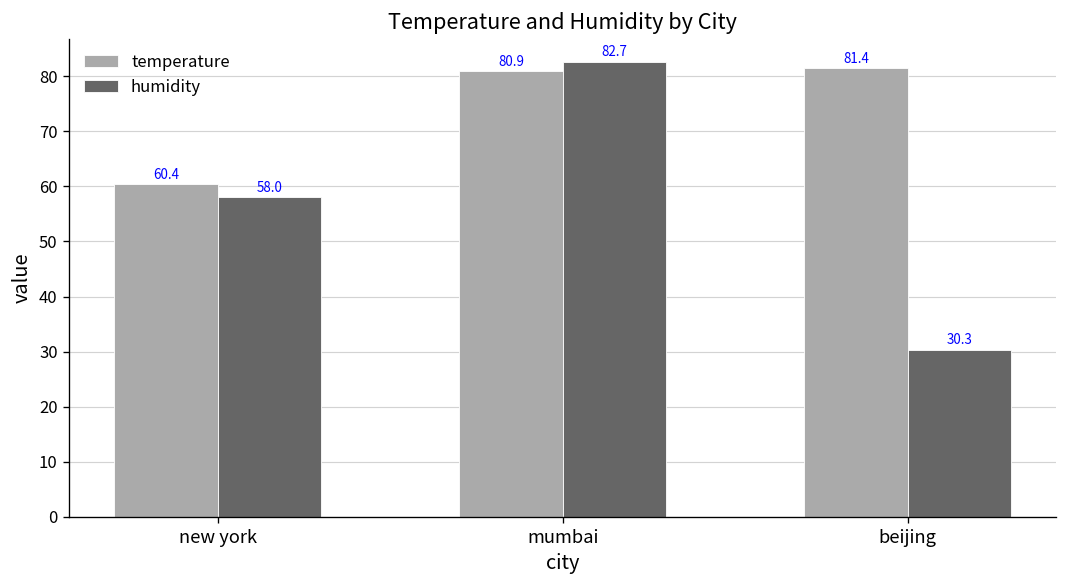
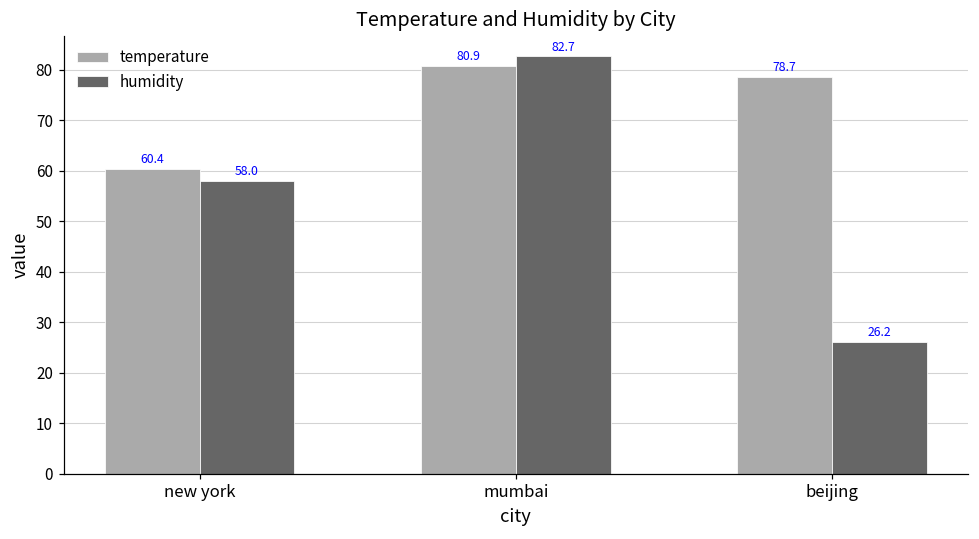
temperature, beijing: 81.4 -> 78.7
humidity, beijing: 30.3 -> 26.2
